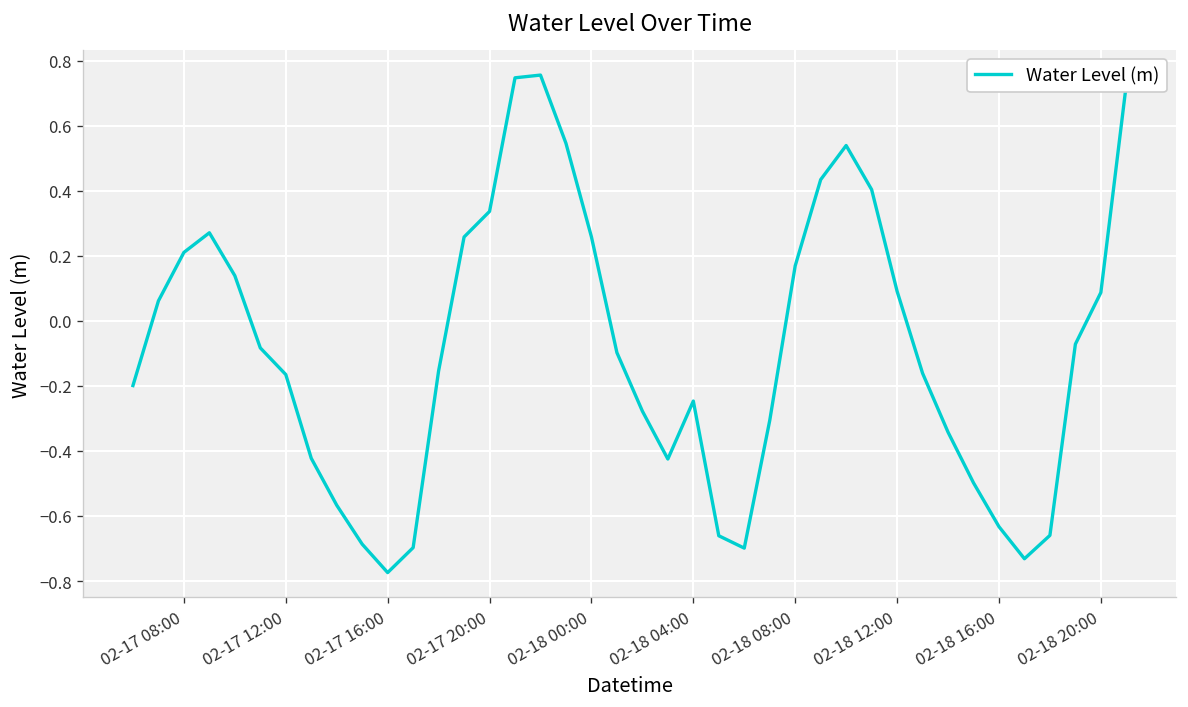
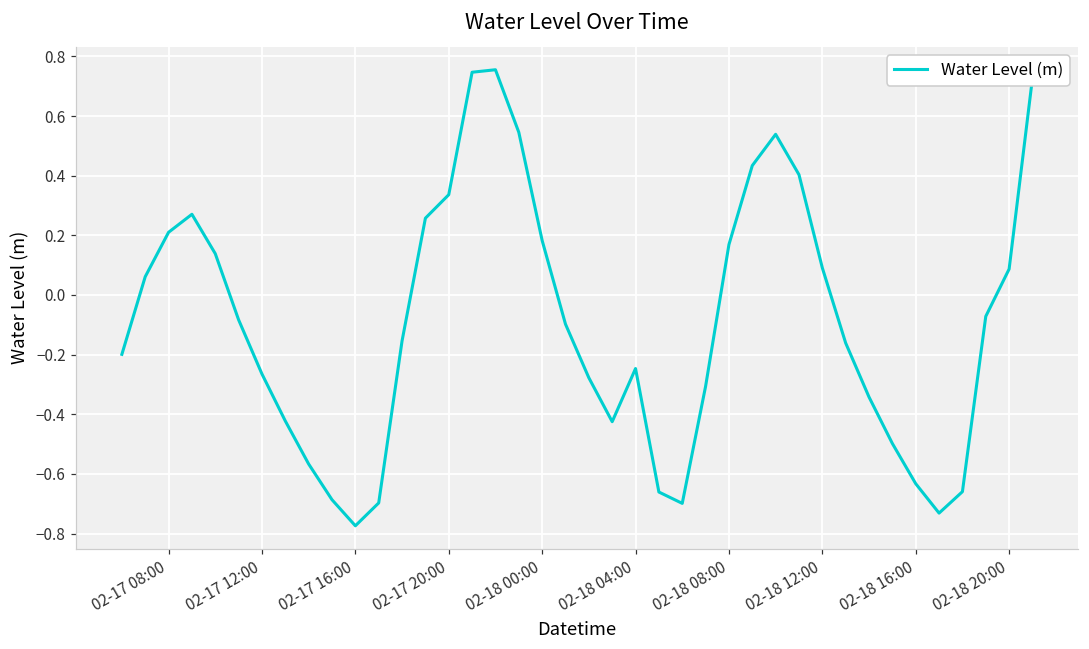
02-17 12:00: -0.17 -> -0.27
02-18 00:00: 0.26 -> 0.18
